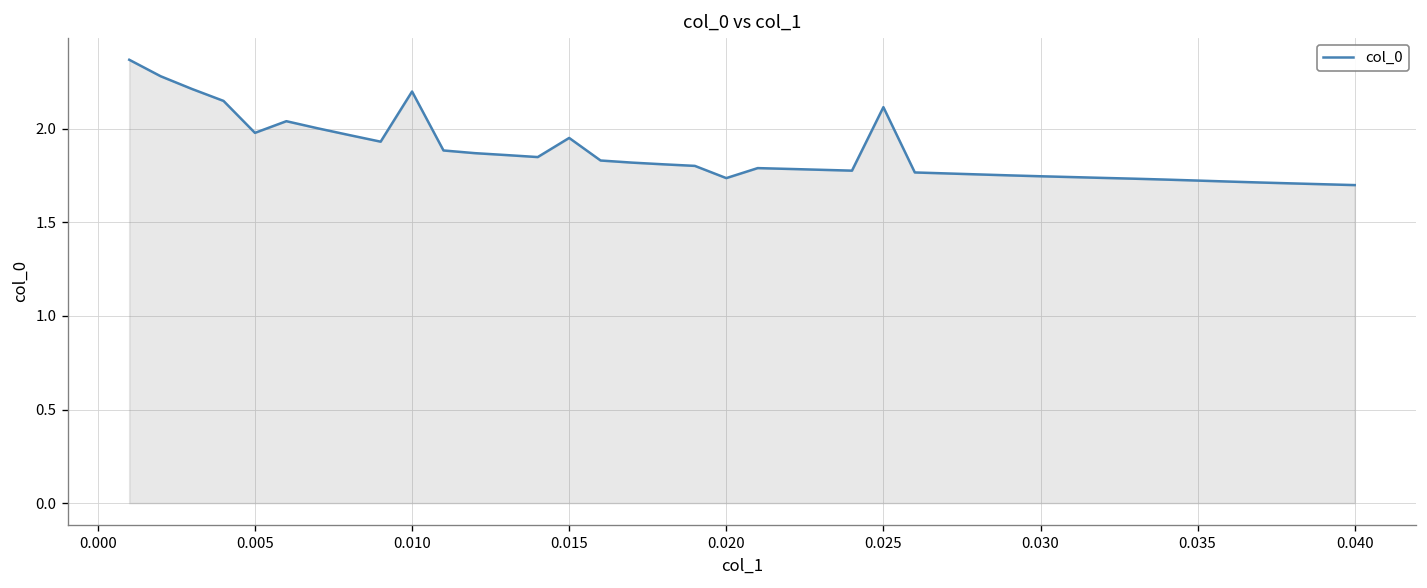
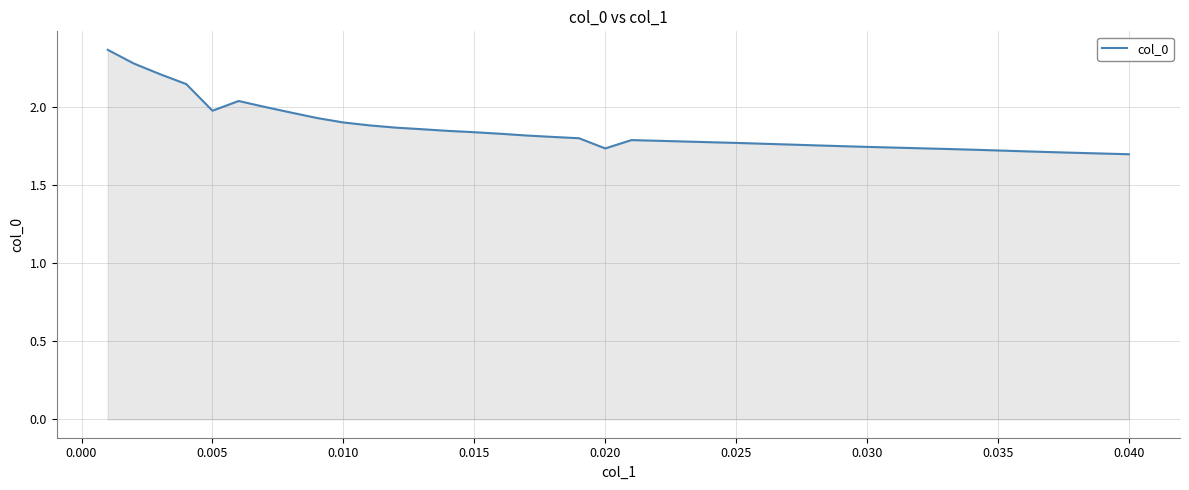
0.010: 2.20 -> 1.90
0.015: 1.95 -> 1.84
0.025: 2.12 -> 1.77
